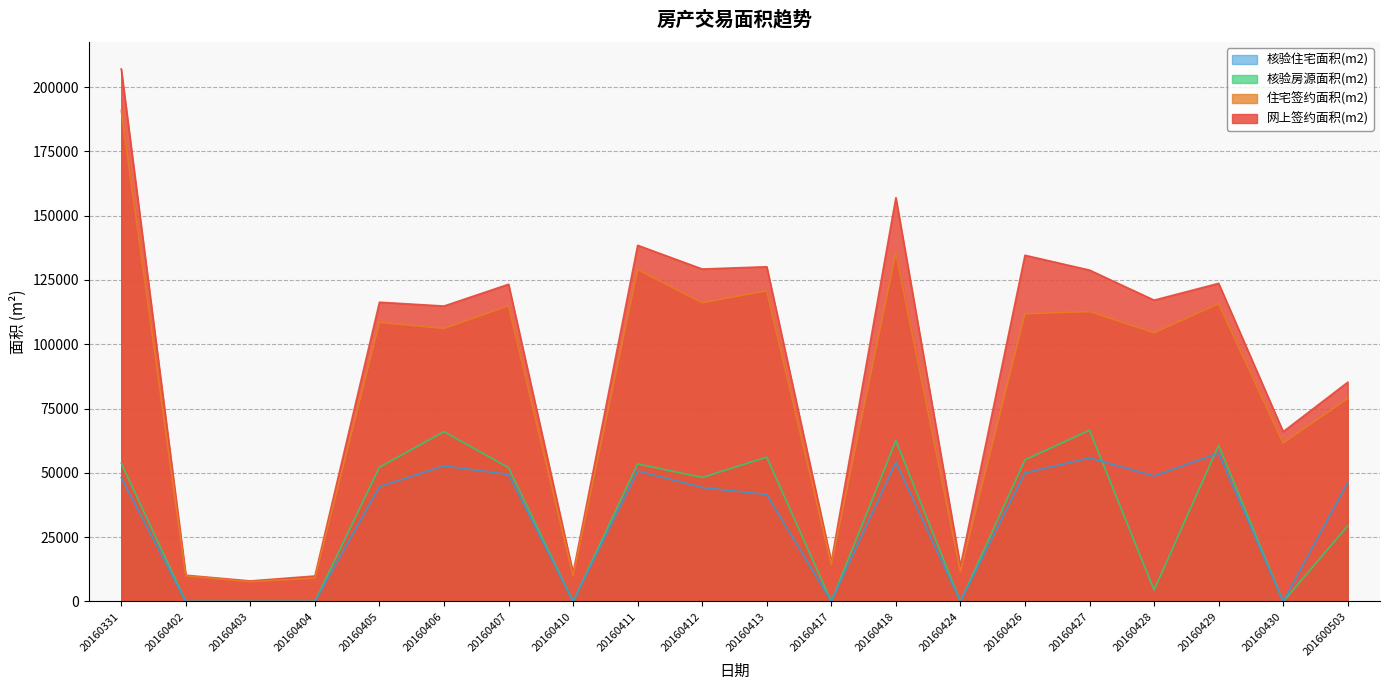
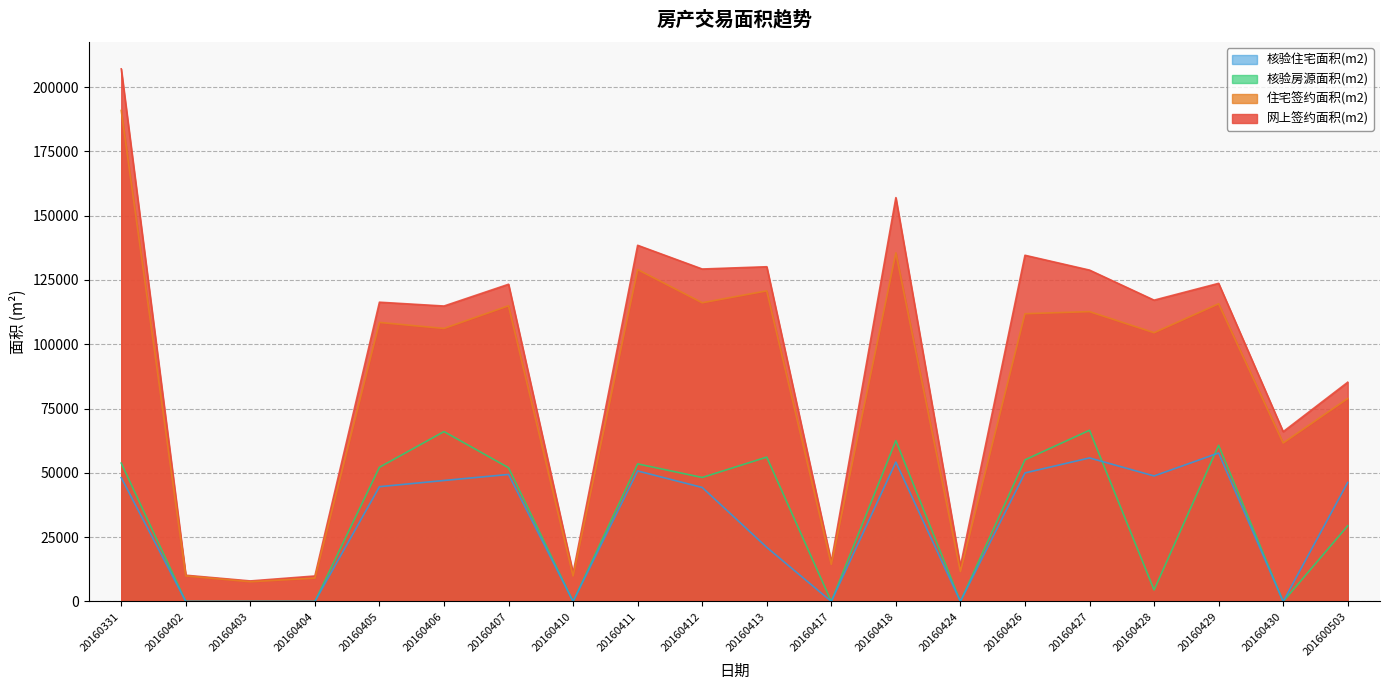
核验住宅面积(m2), 20160406: 53000 -> 47000
核验住宅面积(m2), 20160413: 42000 -> 21000
